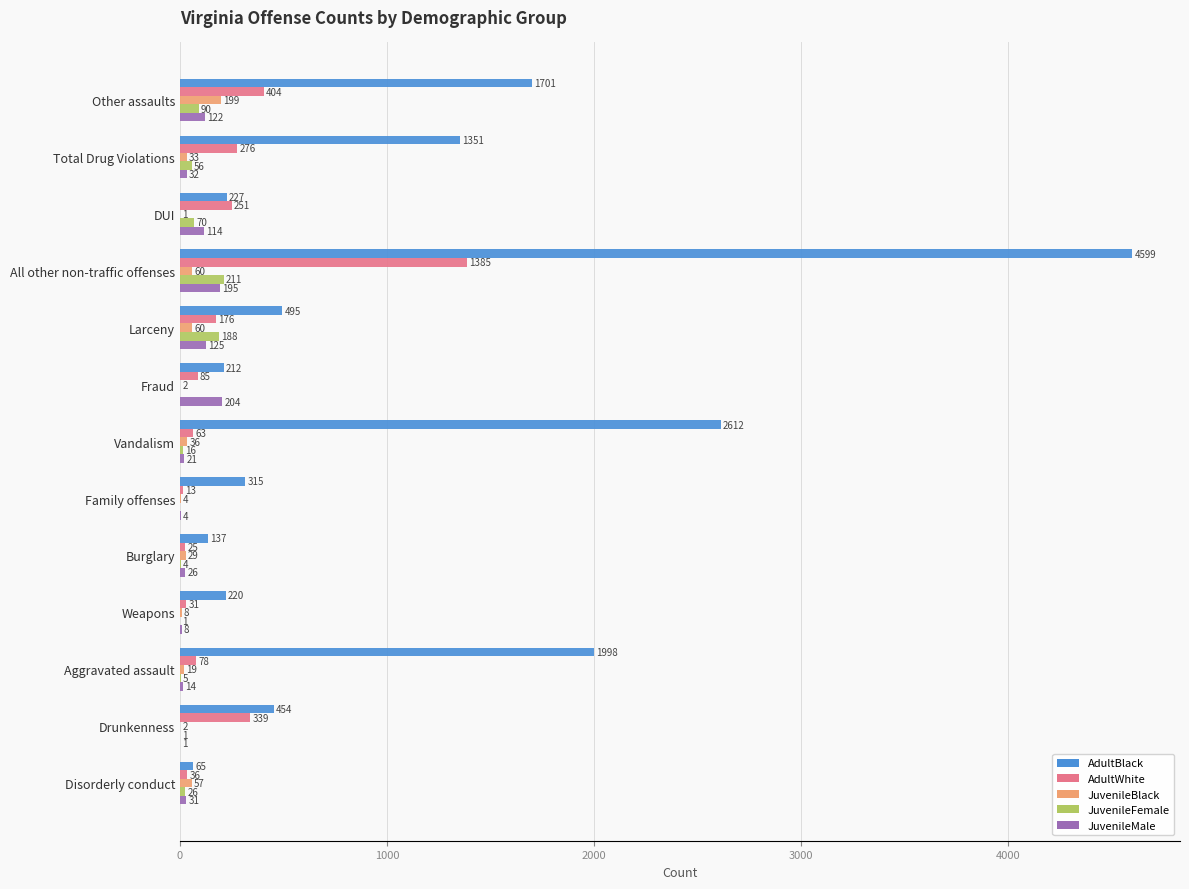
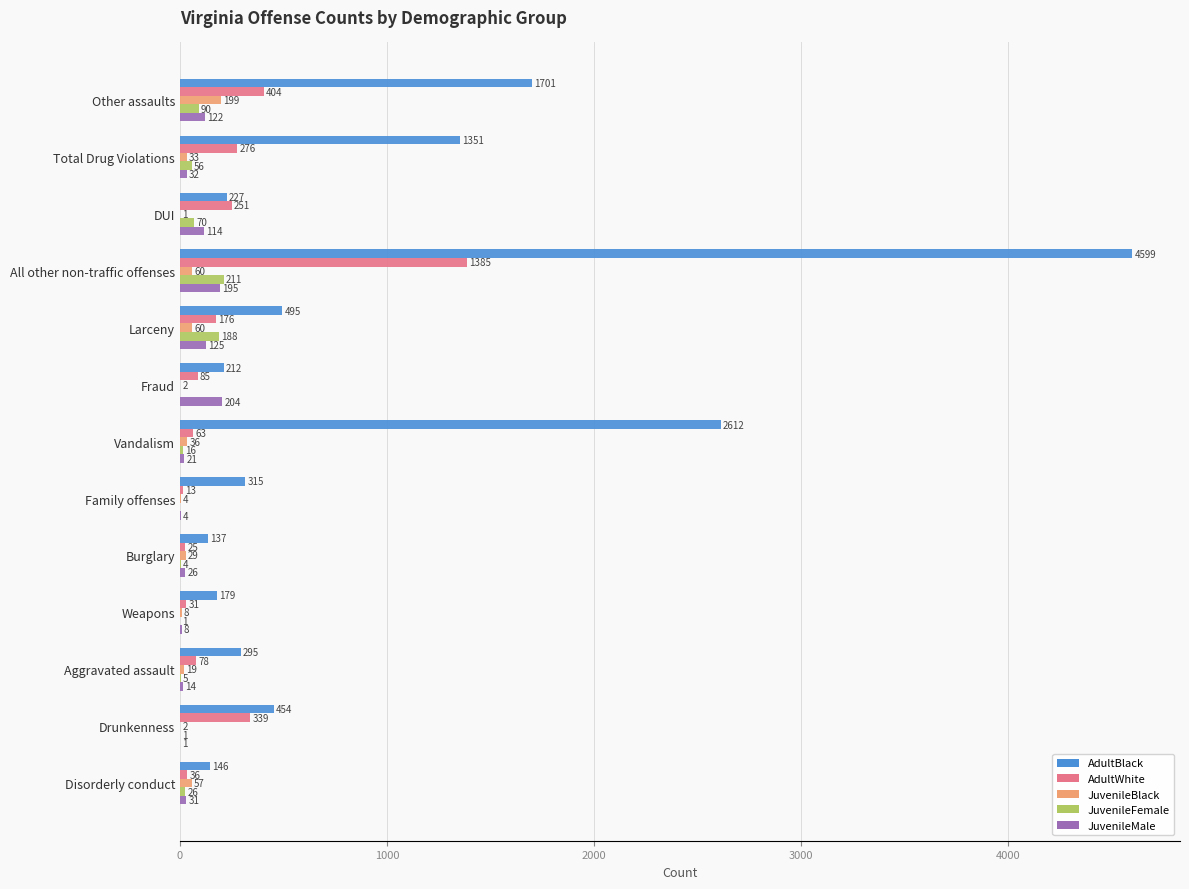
AdultBlack, Weapons: 220 -> 179
AdultBlack, Aggravated assault: 1998 -> 295
AdultBlack, Disorderly conduct: 65 -> 146
